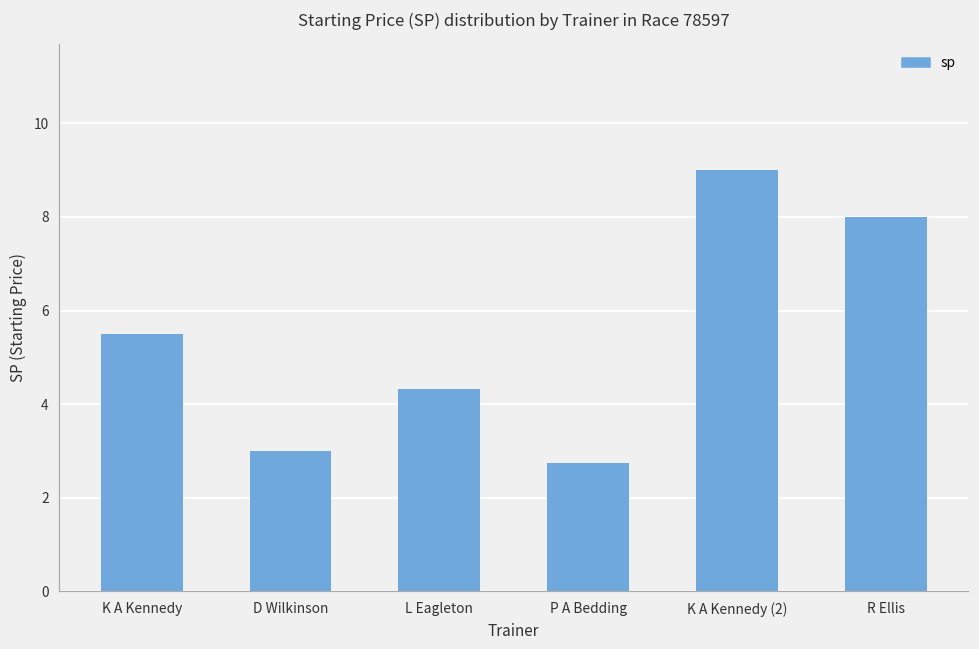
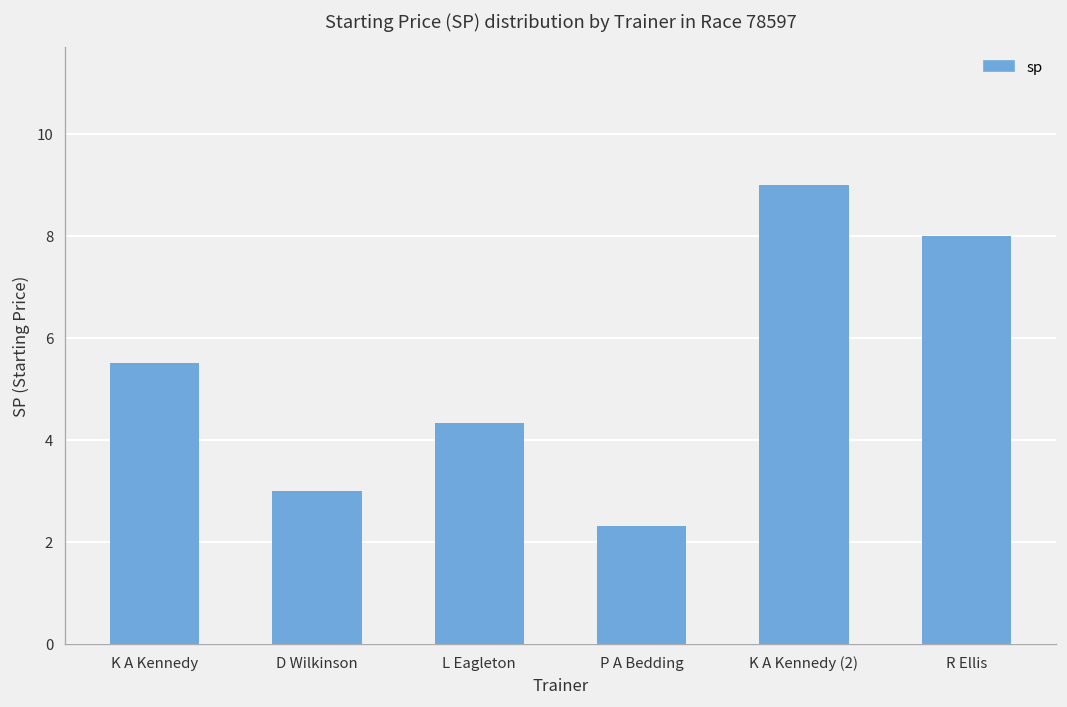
P A Bedding: 2.8 -> 2.3
